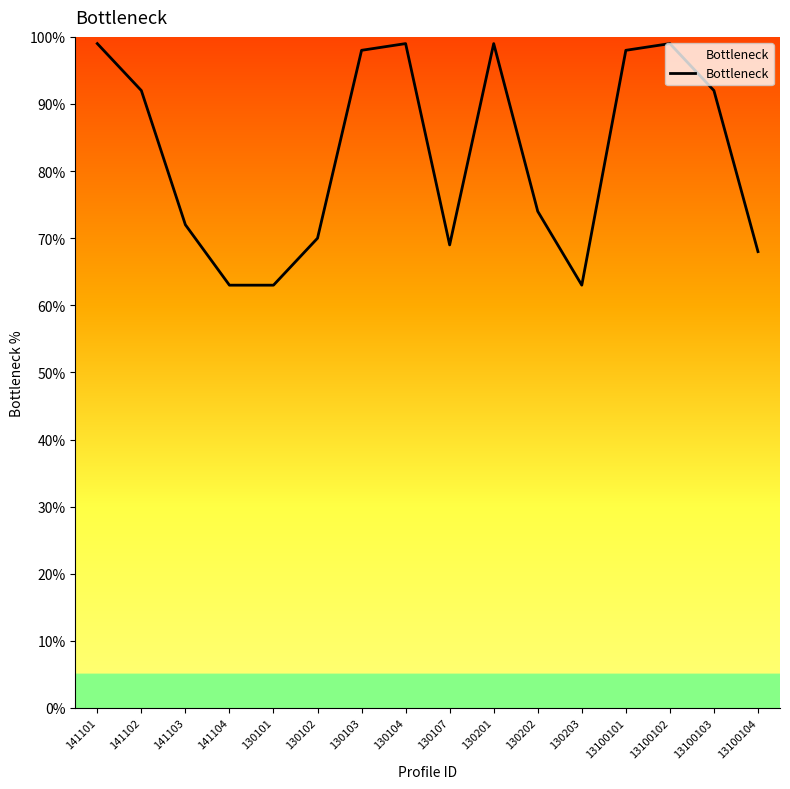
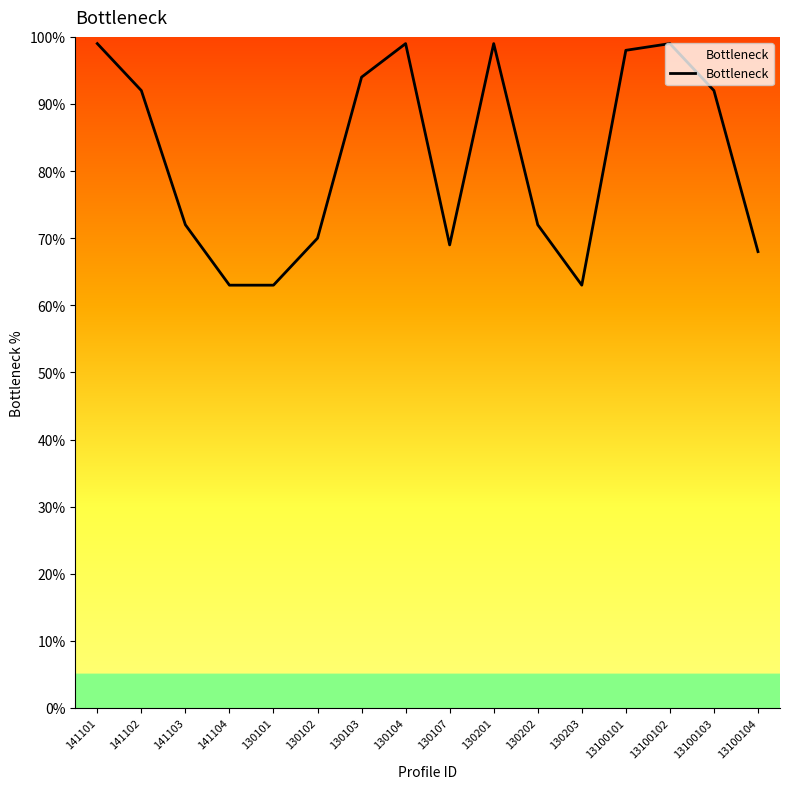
130103: 98% -> 94%
130202: 74% -> 72%
